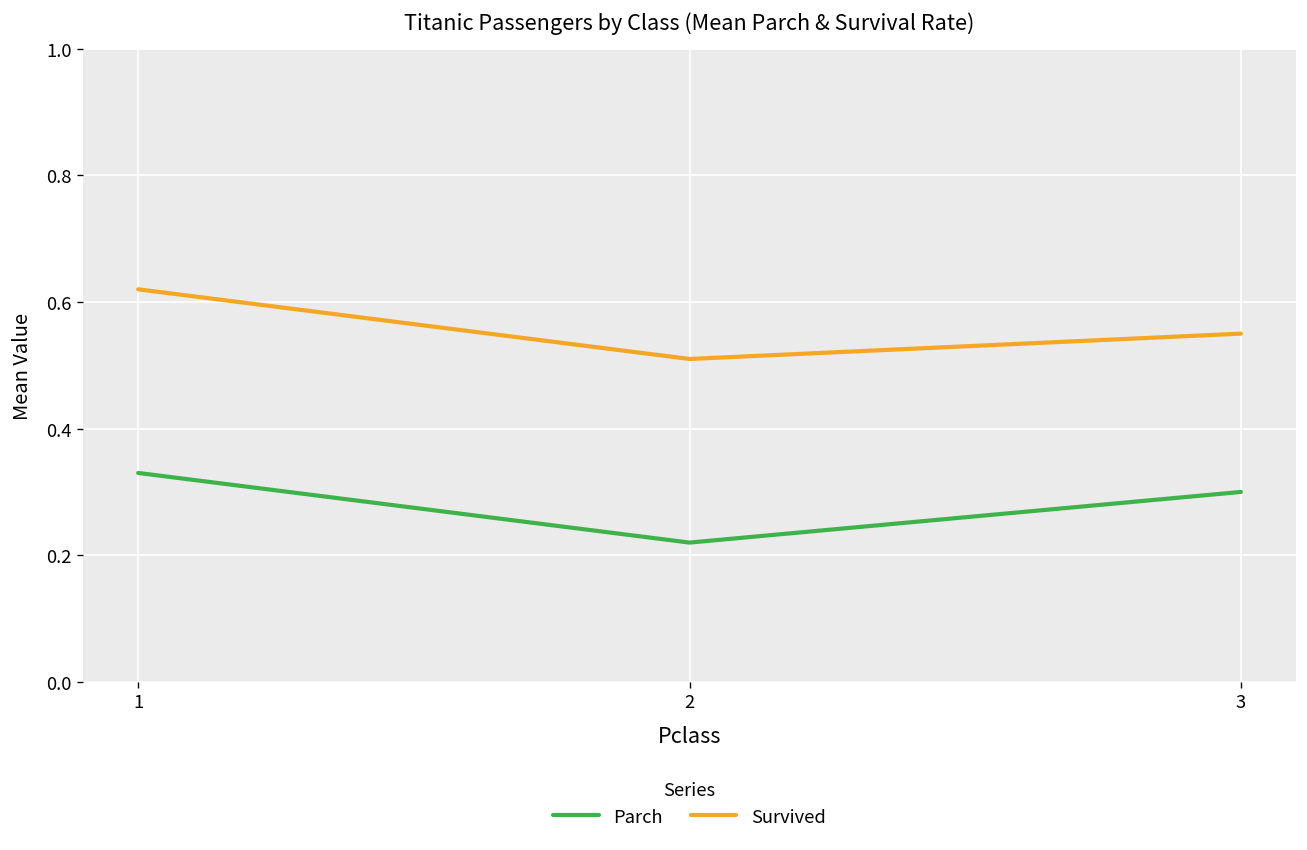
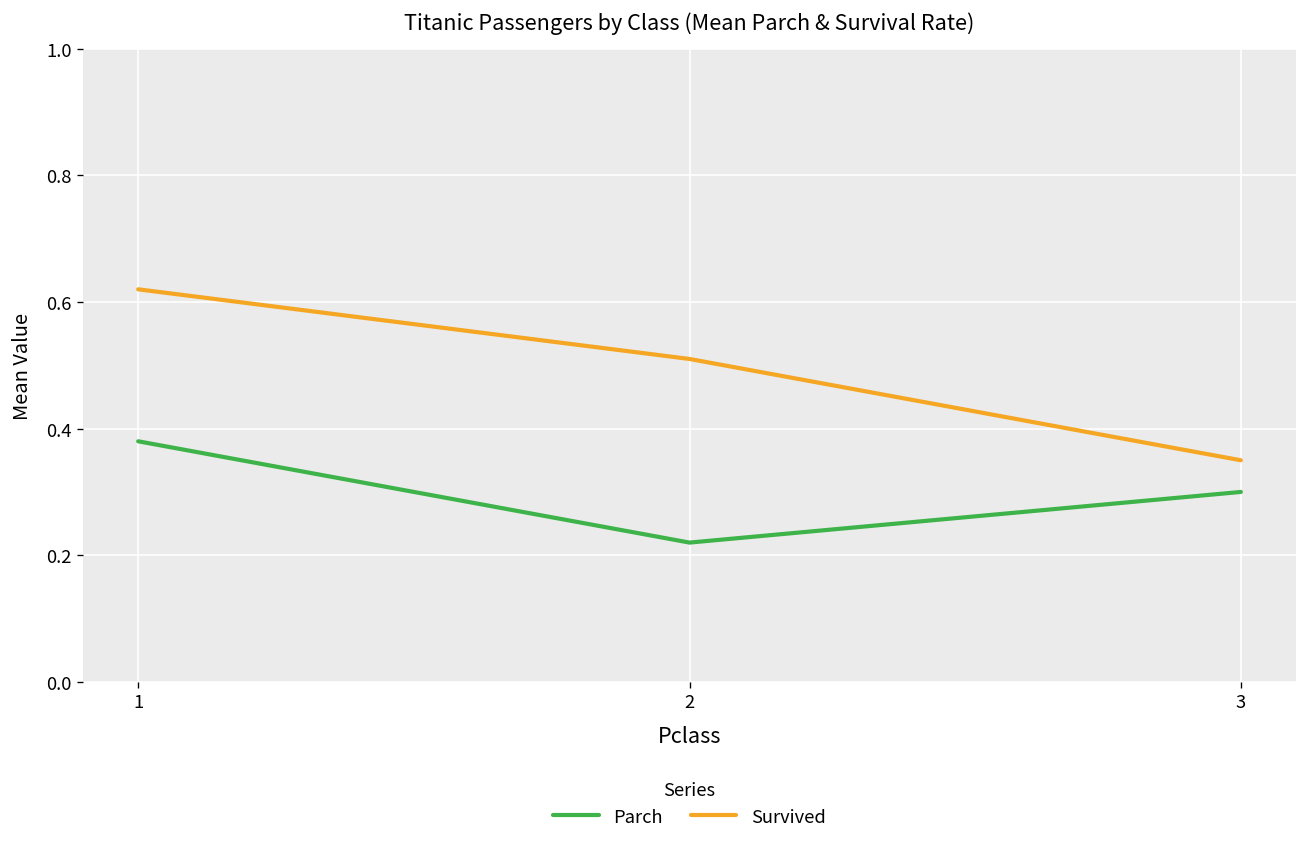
Parch, 1: 0.33 -> 0.38
Survived, 3: 0.55 -> 0.35
